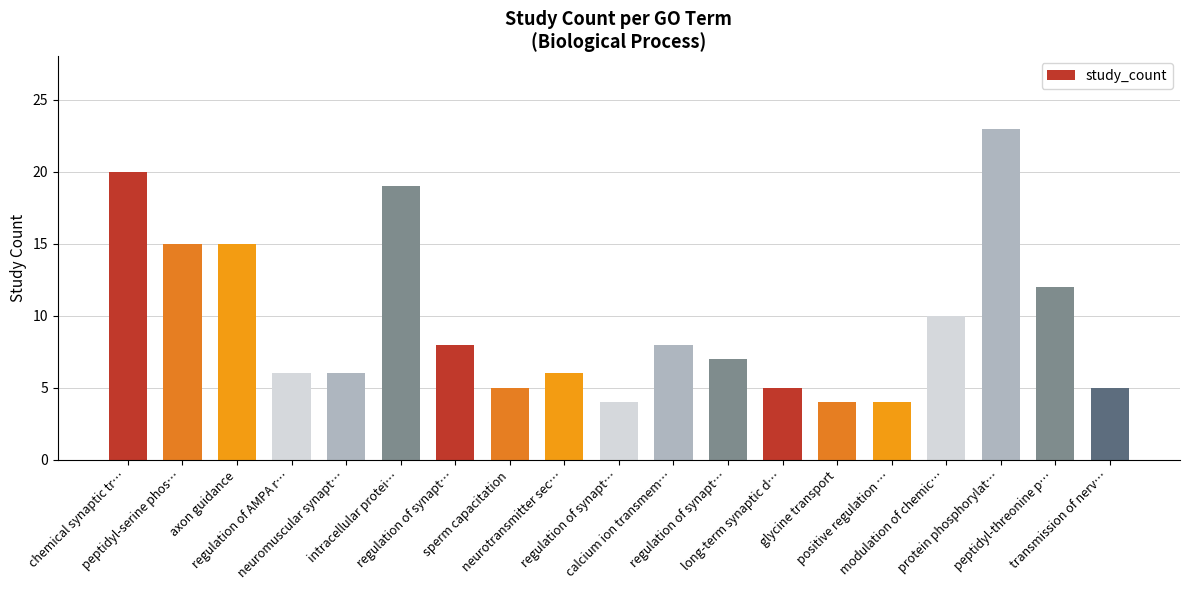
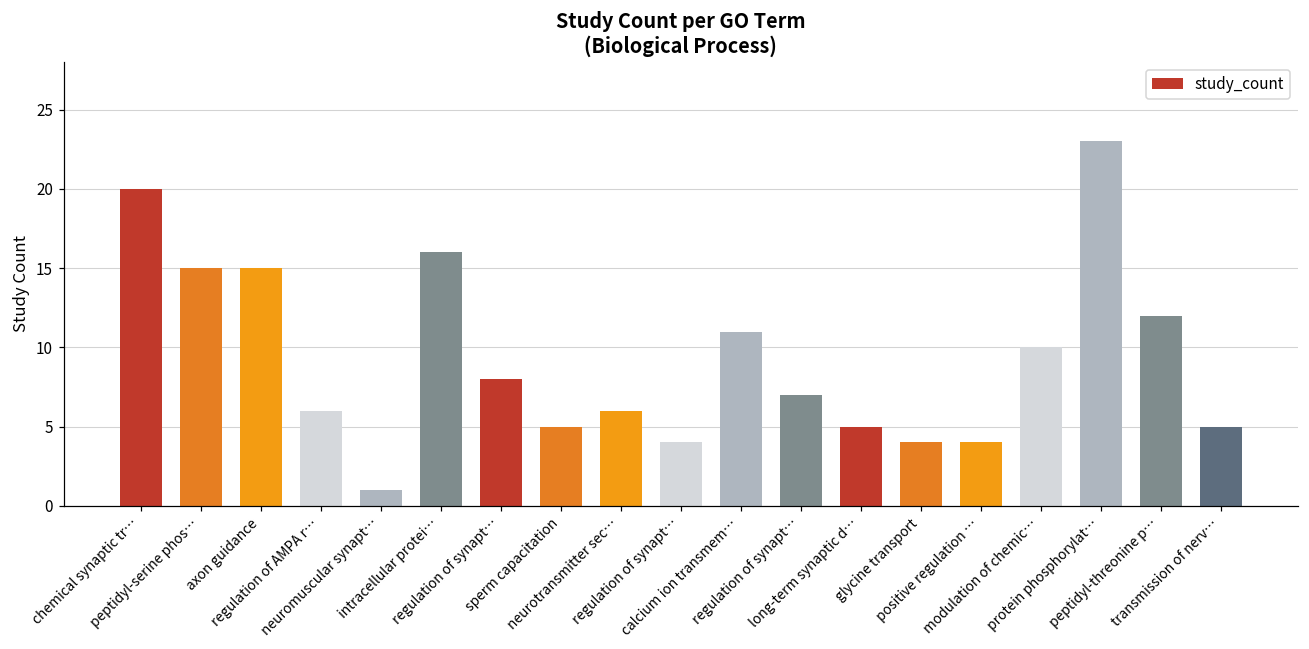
neuromuscular synapt…: 6 -> 1
intracellular protei…: 19 -> 16
calcium ion transmem…: 8 -> 11
